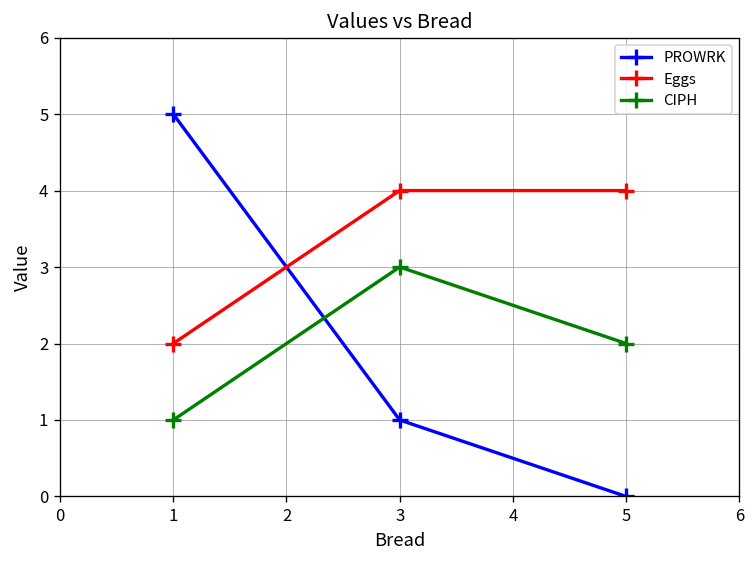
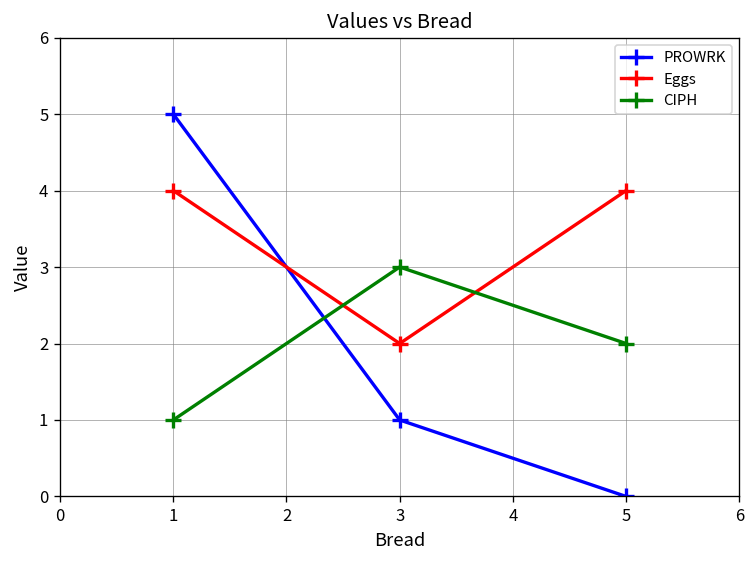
Eggs, 1: 2 -> 4
Eggs, 3: 4 -> 2
